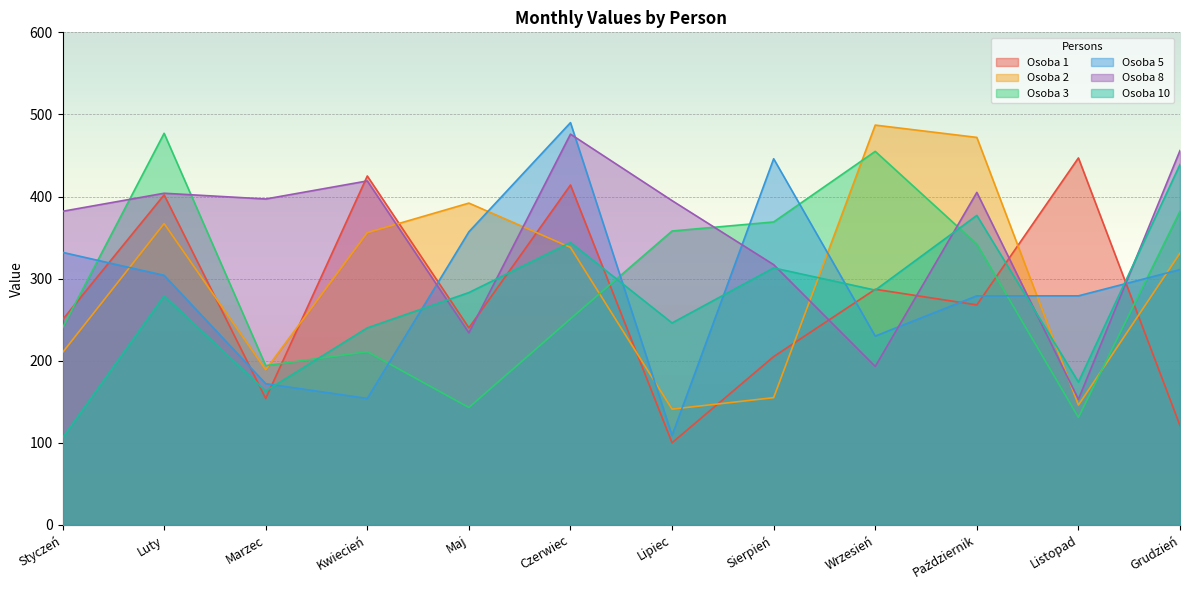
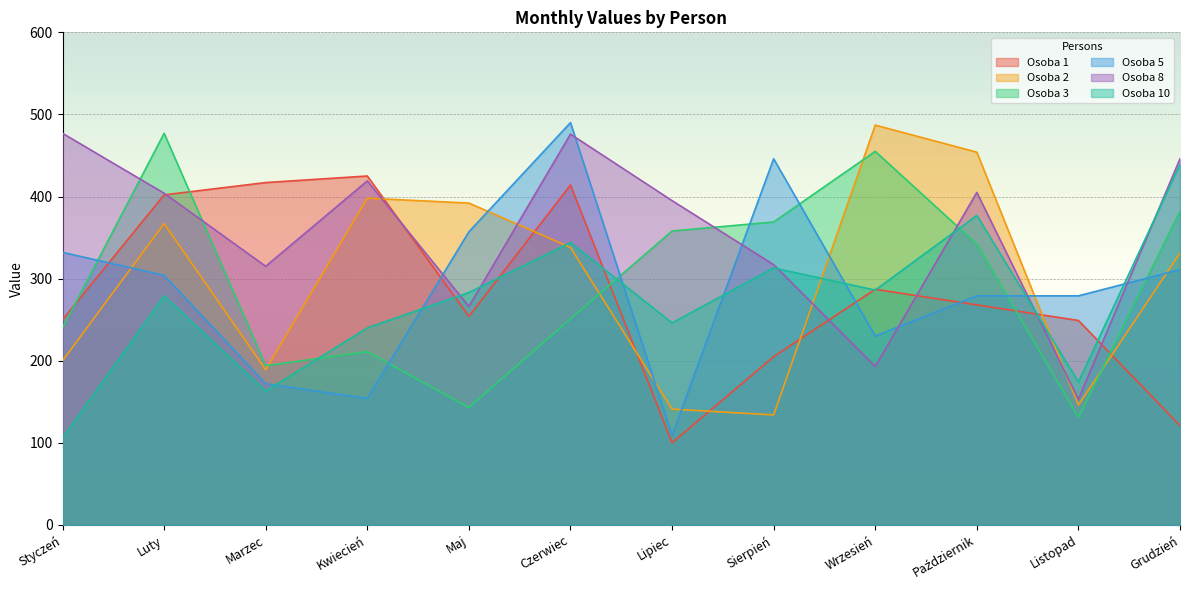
Osoba 2, Styczeń: 210 -> 200
Osoba 8, Styczeń: 380 -> 480
Osoba 1, Marzec: 150 -> 420
Osoba 8, Marzec: 400 -> 320
Osoba 2, Kwiecień: 360 -> 400
Osoba 1, Maj: 240 -> 250
Osoba 8, Maj: 230 -> 270
Osoba 2, Sierpień: 160 -> 130
Osoba 2, Październik: 470 -> 450
Osoba 1, Listopad: 450 -> 250
Osoba 8, Grudzień: 460 -> 450
